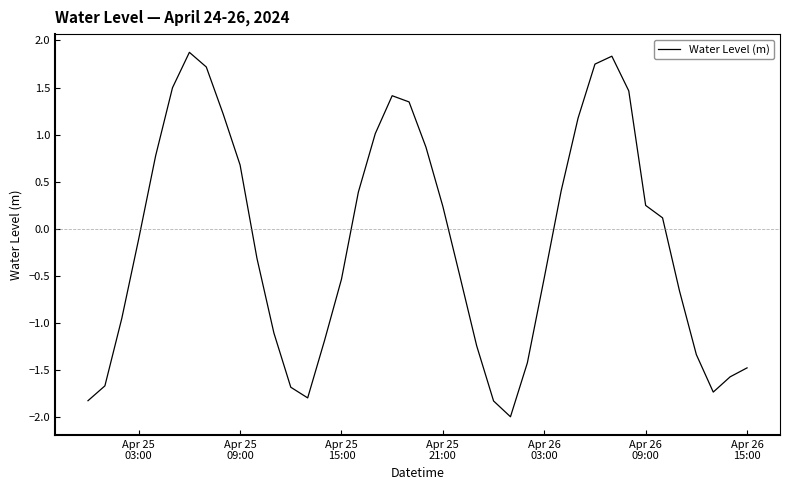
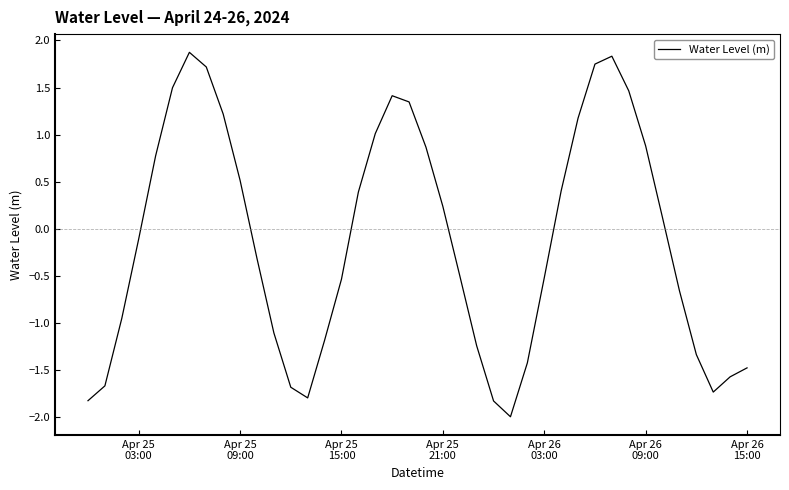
Apr 25 09:00: 0.7 -> 0.5
Apr 26 09:00: 0.2 -> 0.9
